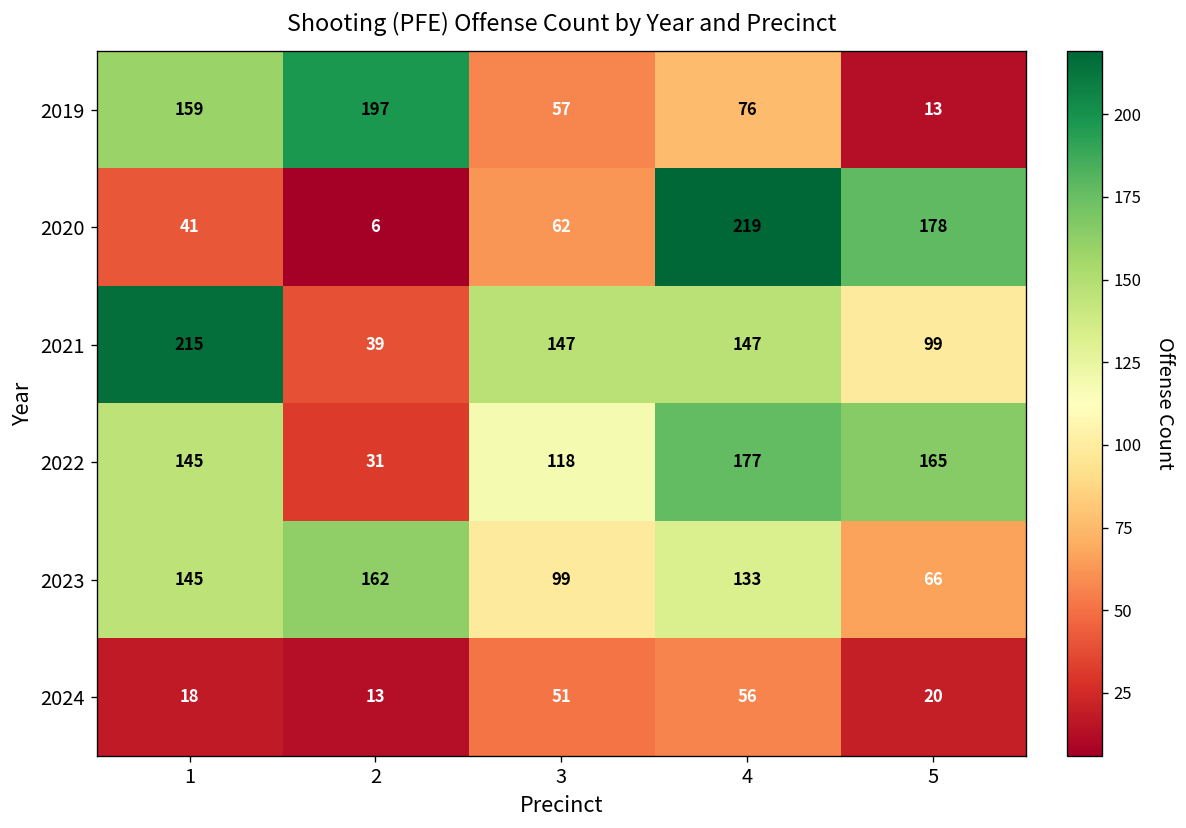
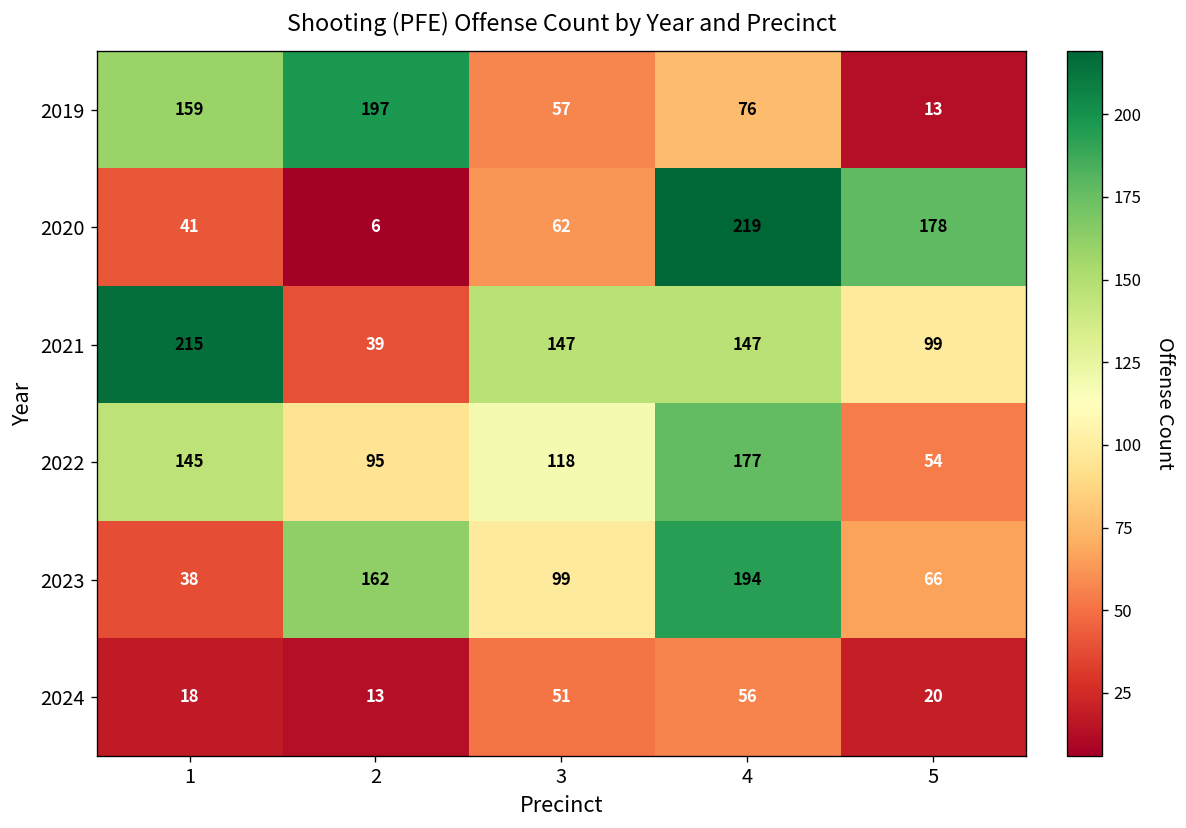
2022, 2: 31 -> 95
2022, 5: 165 -> 54
2023, 1: 145 -> 38
2023, 4: 133 -> 194
